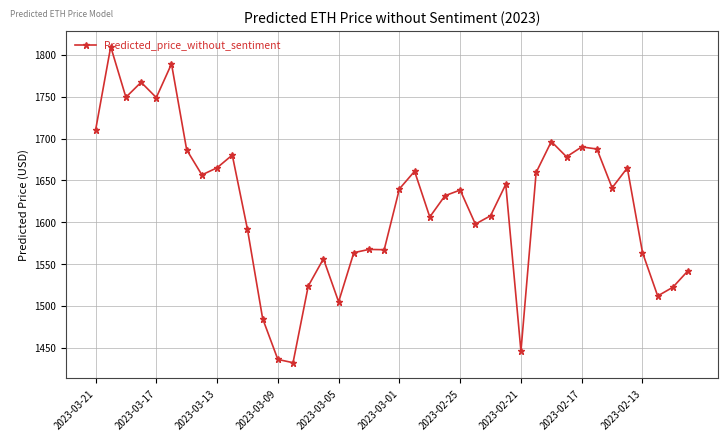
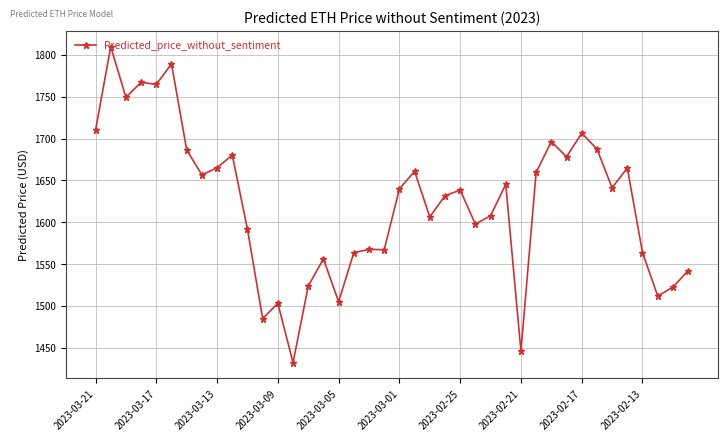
2023-03-17: 1750 -> 1760
2023-03-09: 1440 -> 1500
2023-02-17: 1690 -> 1710
